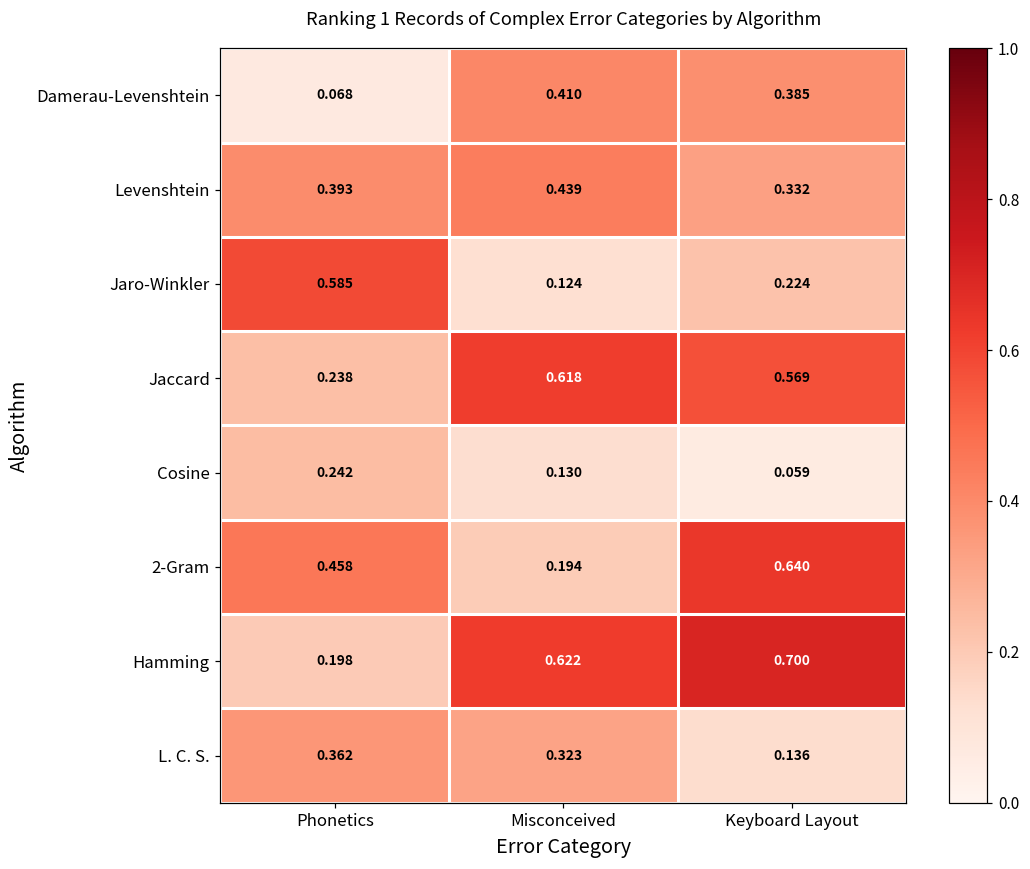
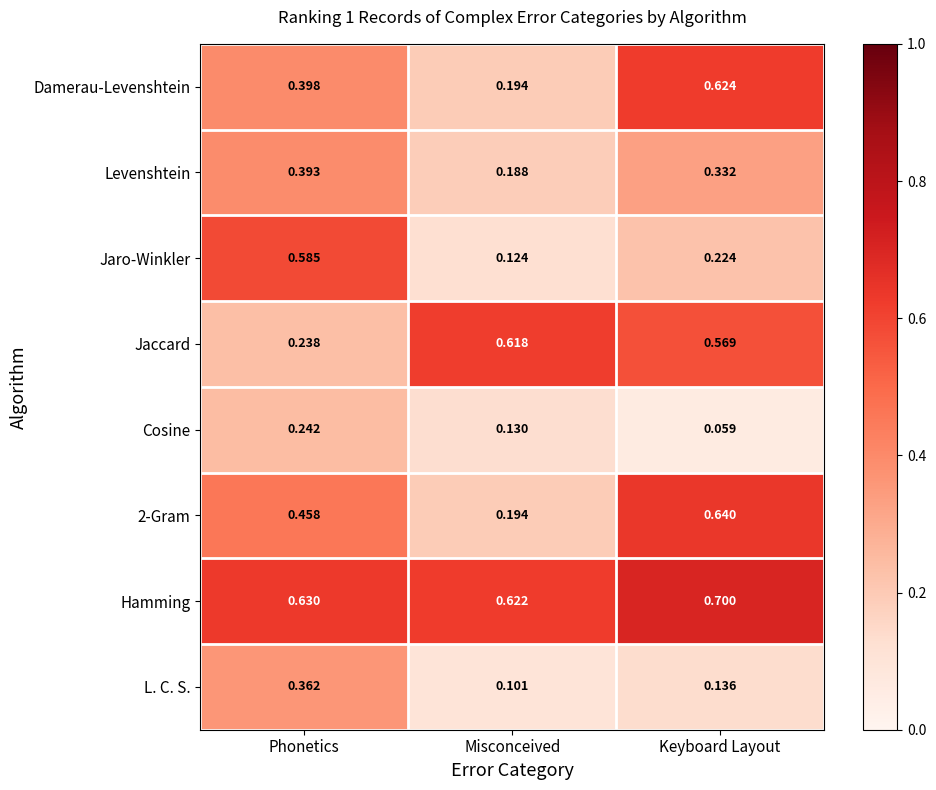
Damerau-Levenshtein, Phonetics: 0.068 -> 0.398
Damerau-Levenshtein, Misconceived: 0.410 -> 0.194
Damerau-Levenshtein, Keyboard Layout: 0.385 -> 0.624
Levenshtein, Misconceived: 0.439 -> 0.188
Hamming, Phonetics: 0.198 -> 0.630
L. C. S., Misconceived: 0.323 -> 0.101
